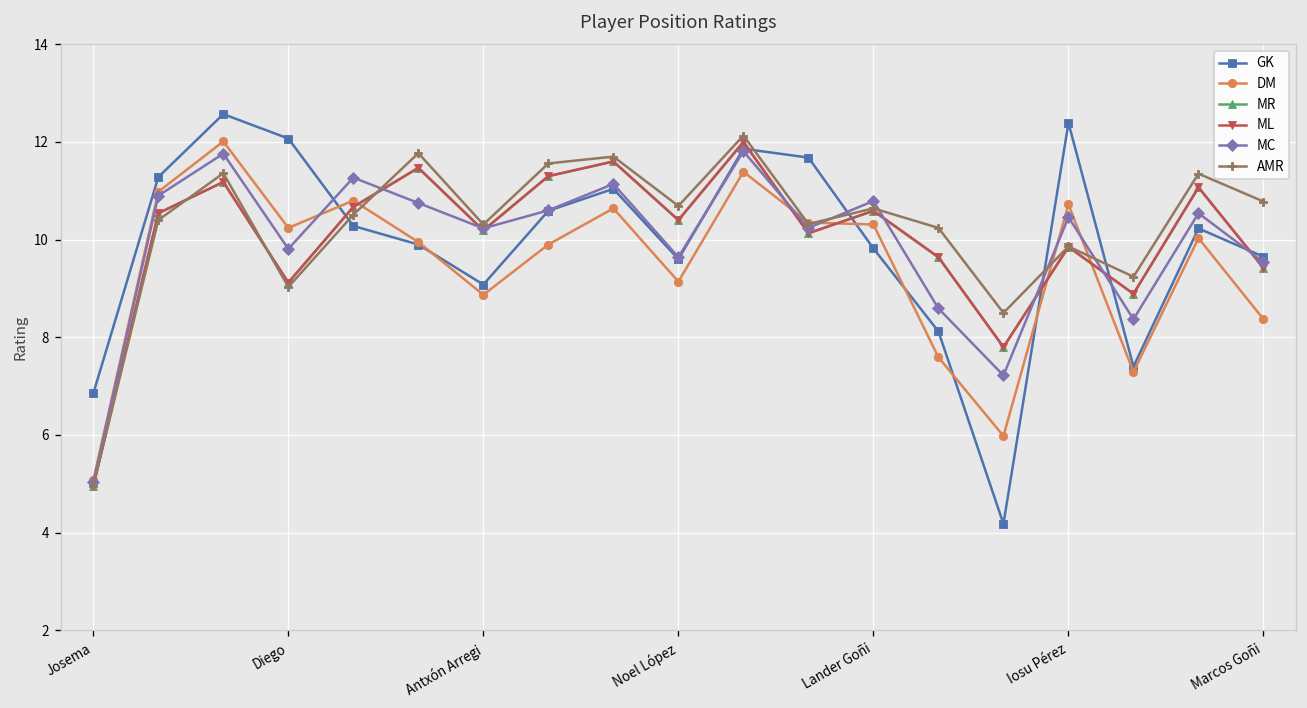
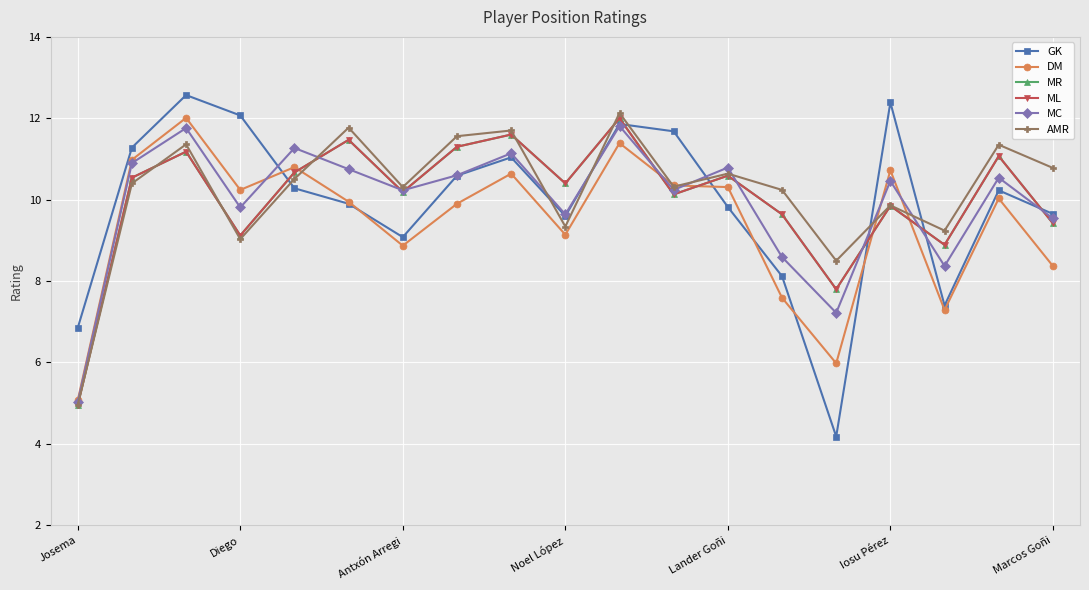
AMR, Noel López: 10.7 -> 9.3
